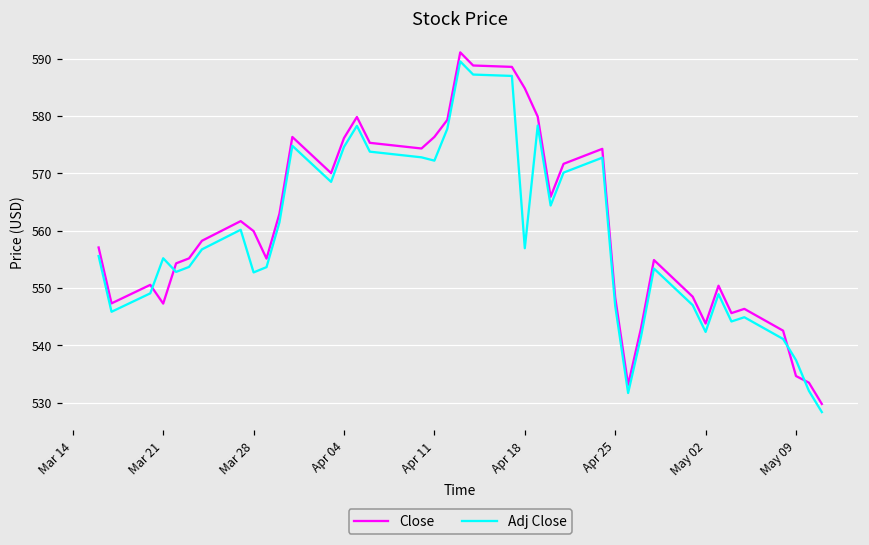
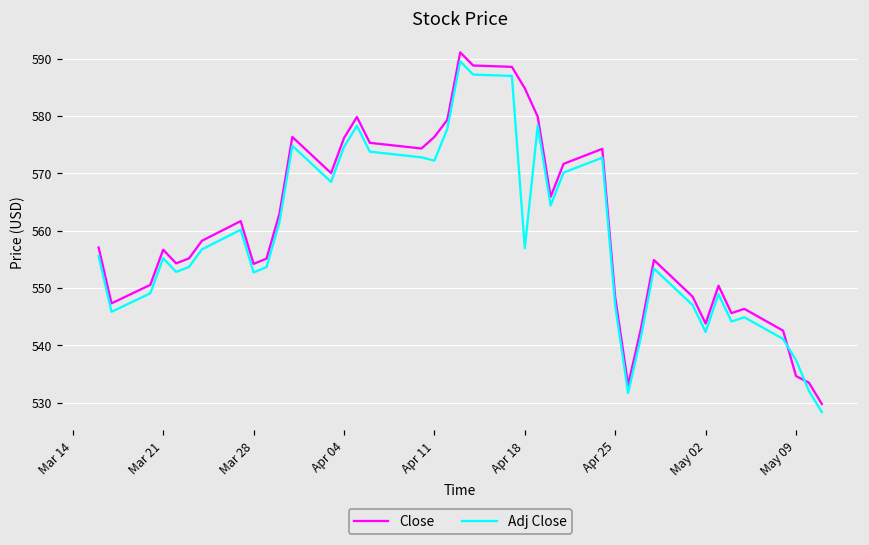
Close, Mar 21: 547 -> 557
Close, Mar 28: 560 -> 554
